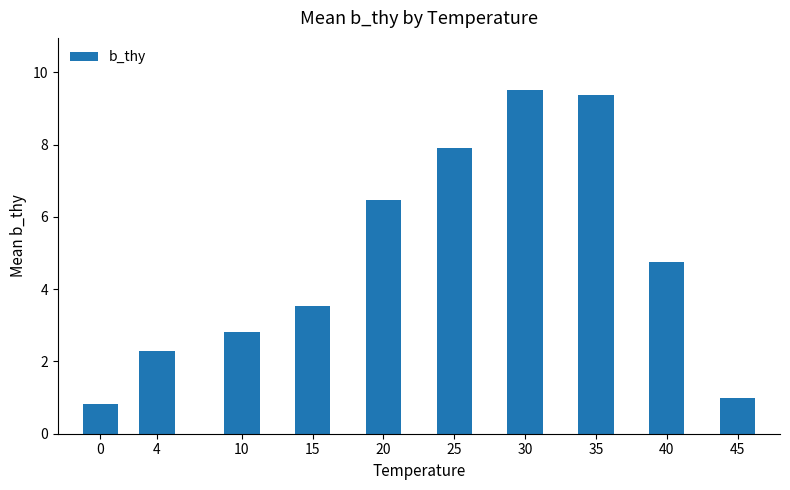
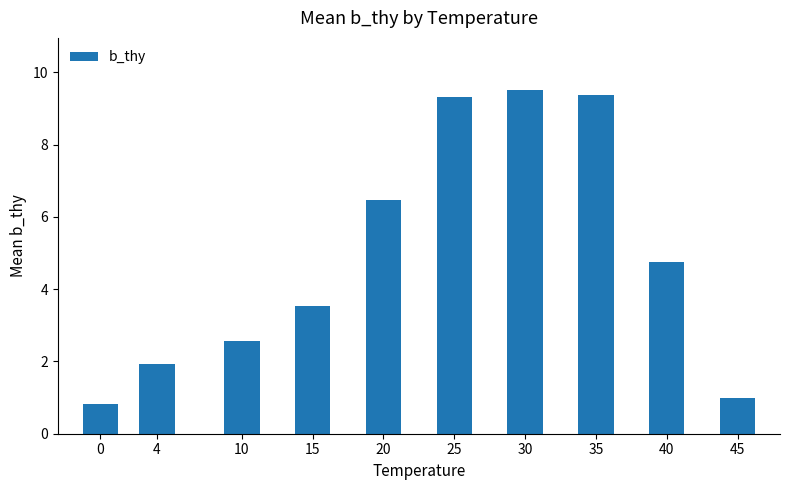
4: 2.3 -> 1.9
10: 2.8 -> 2.6
25: 7.9 -> 9.3
